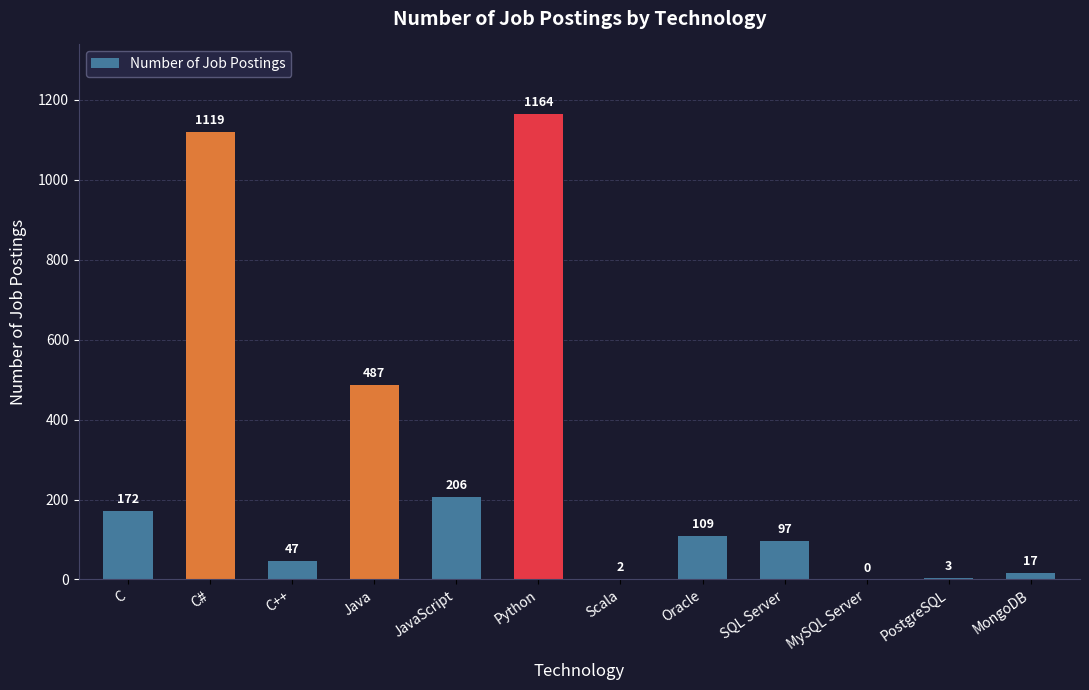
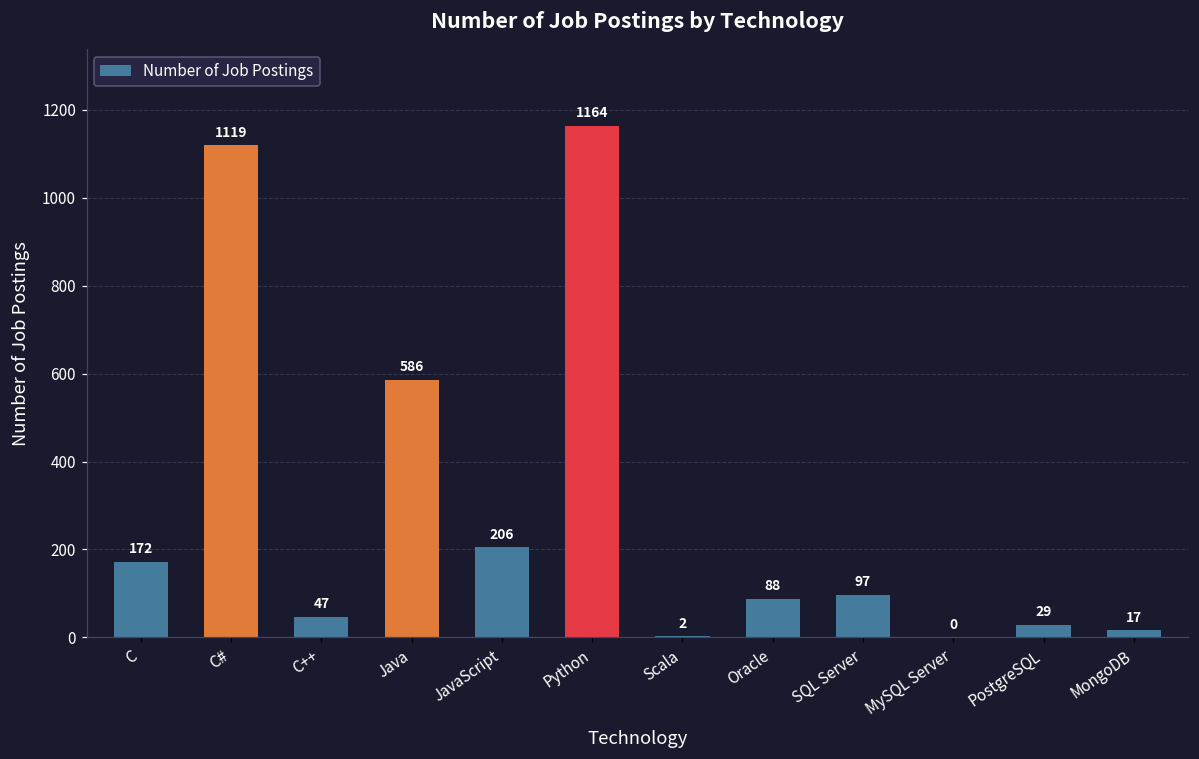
Java: 487 -> 586
Oracle: 109 -> 88
PostgreSQL: 3 -> 29
